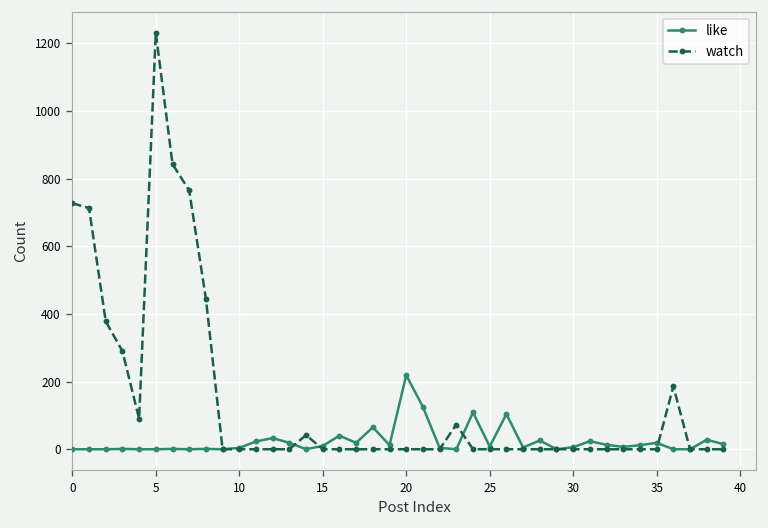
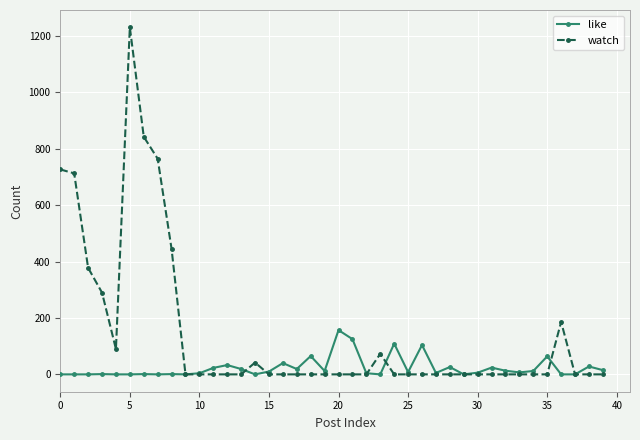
like, 20: 220 -> 160
like, 35: 20 -> 60
